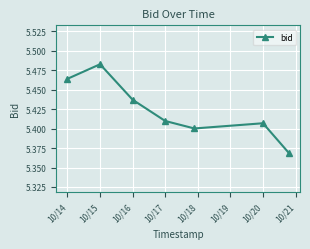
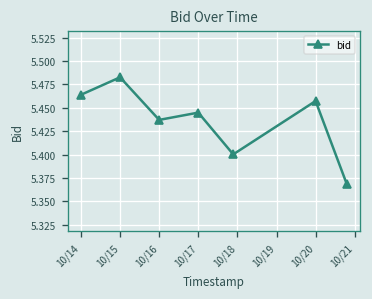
10/17: 5.41 -> 5.44
10/20: 5.41 -> 5.46
